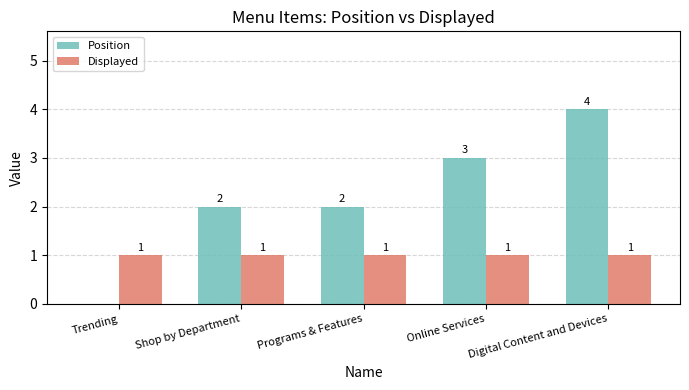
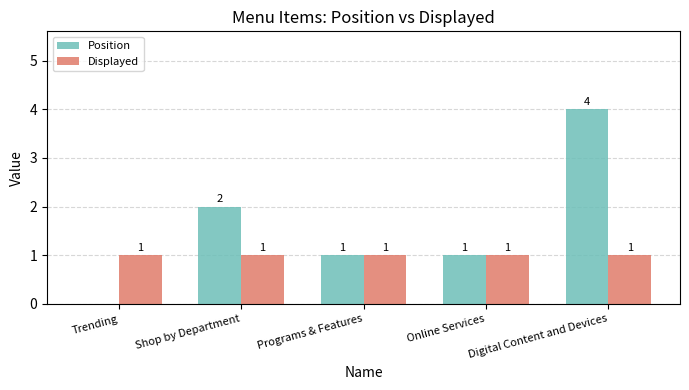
Position, Programs & Features: 2 -> 1
Position, Online Services: 3 -> 1
